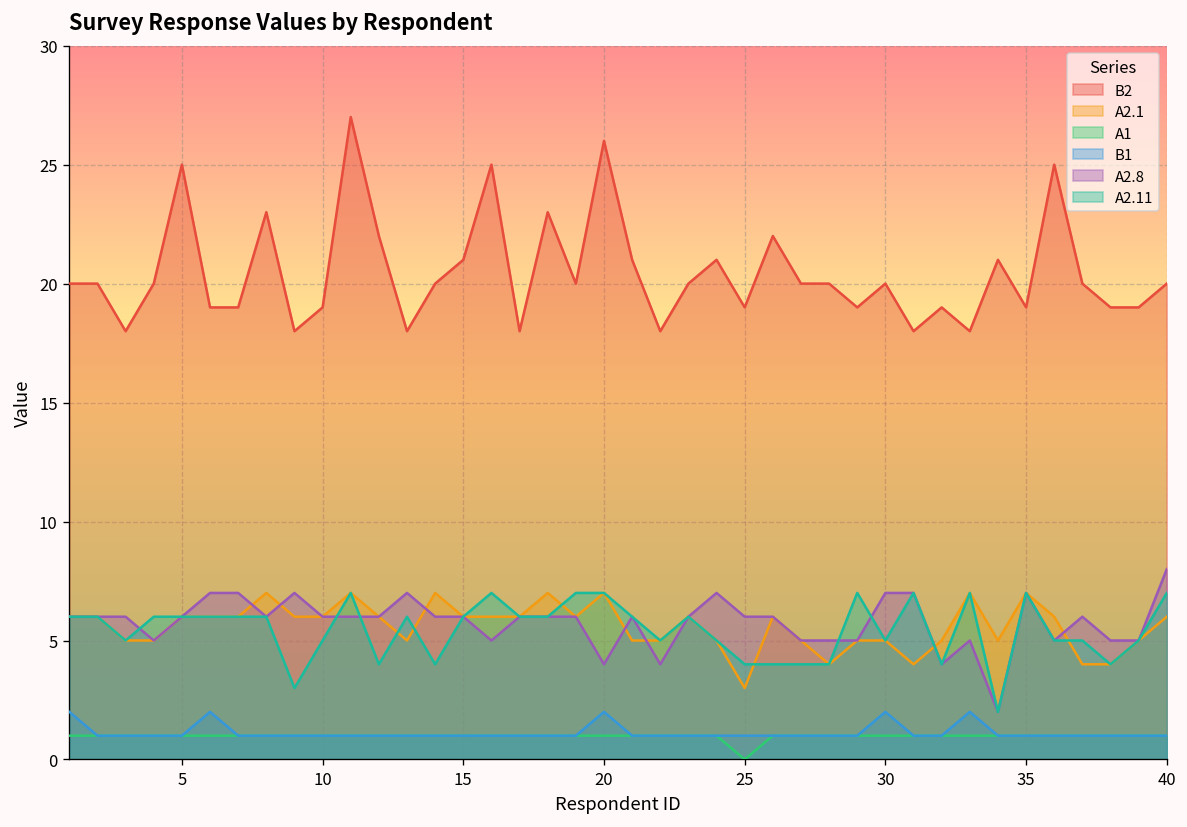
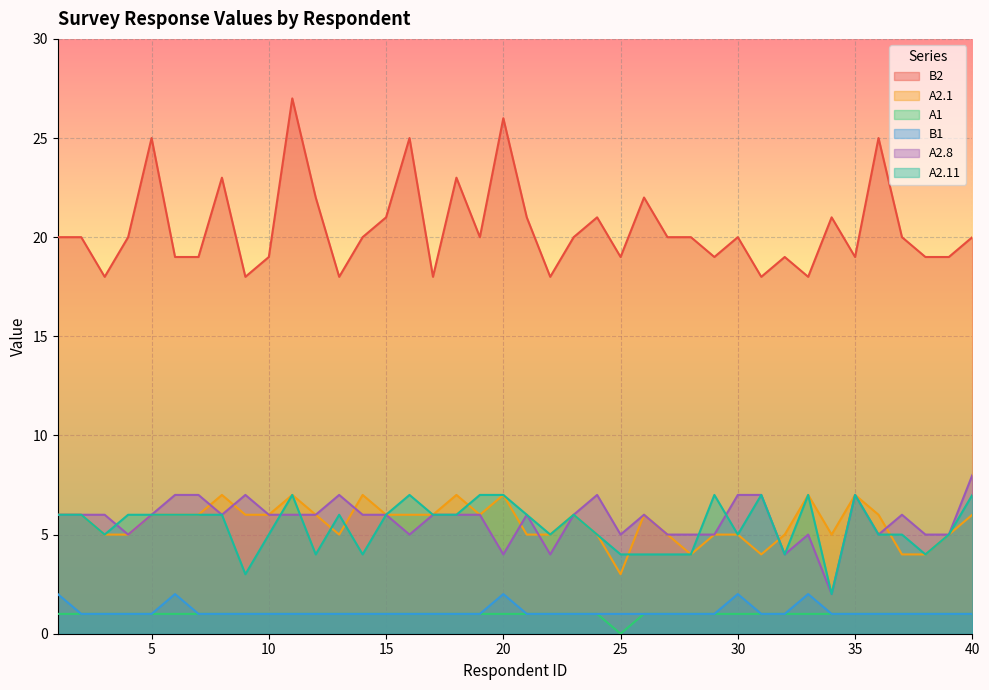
A2.8, 25: 6 -> 5
